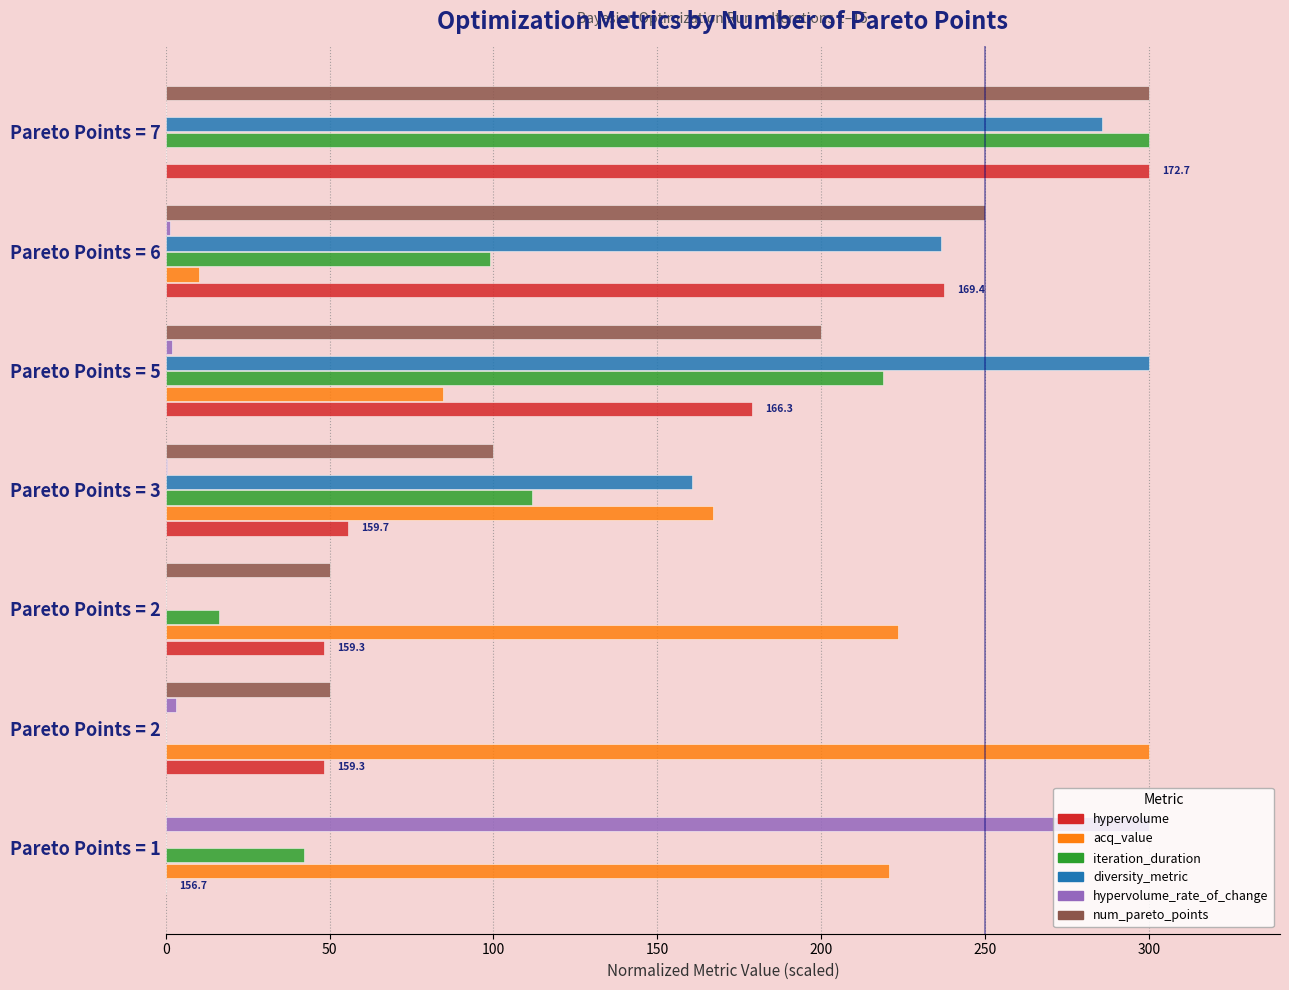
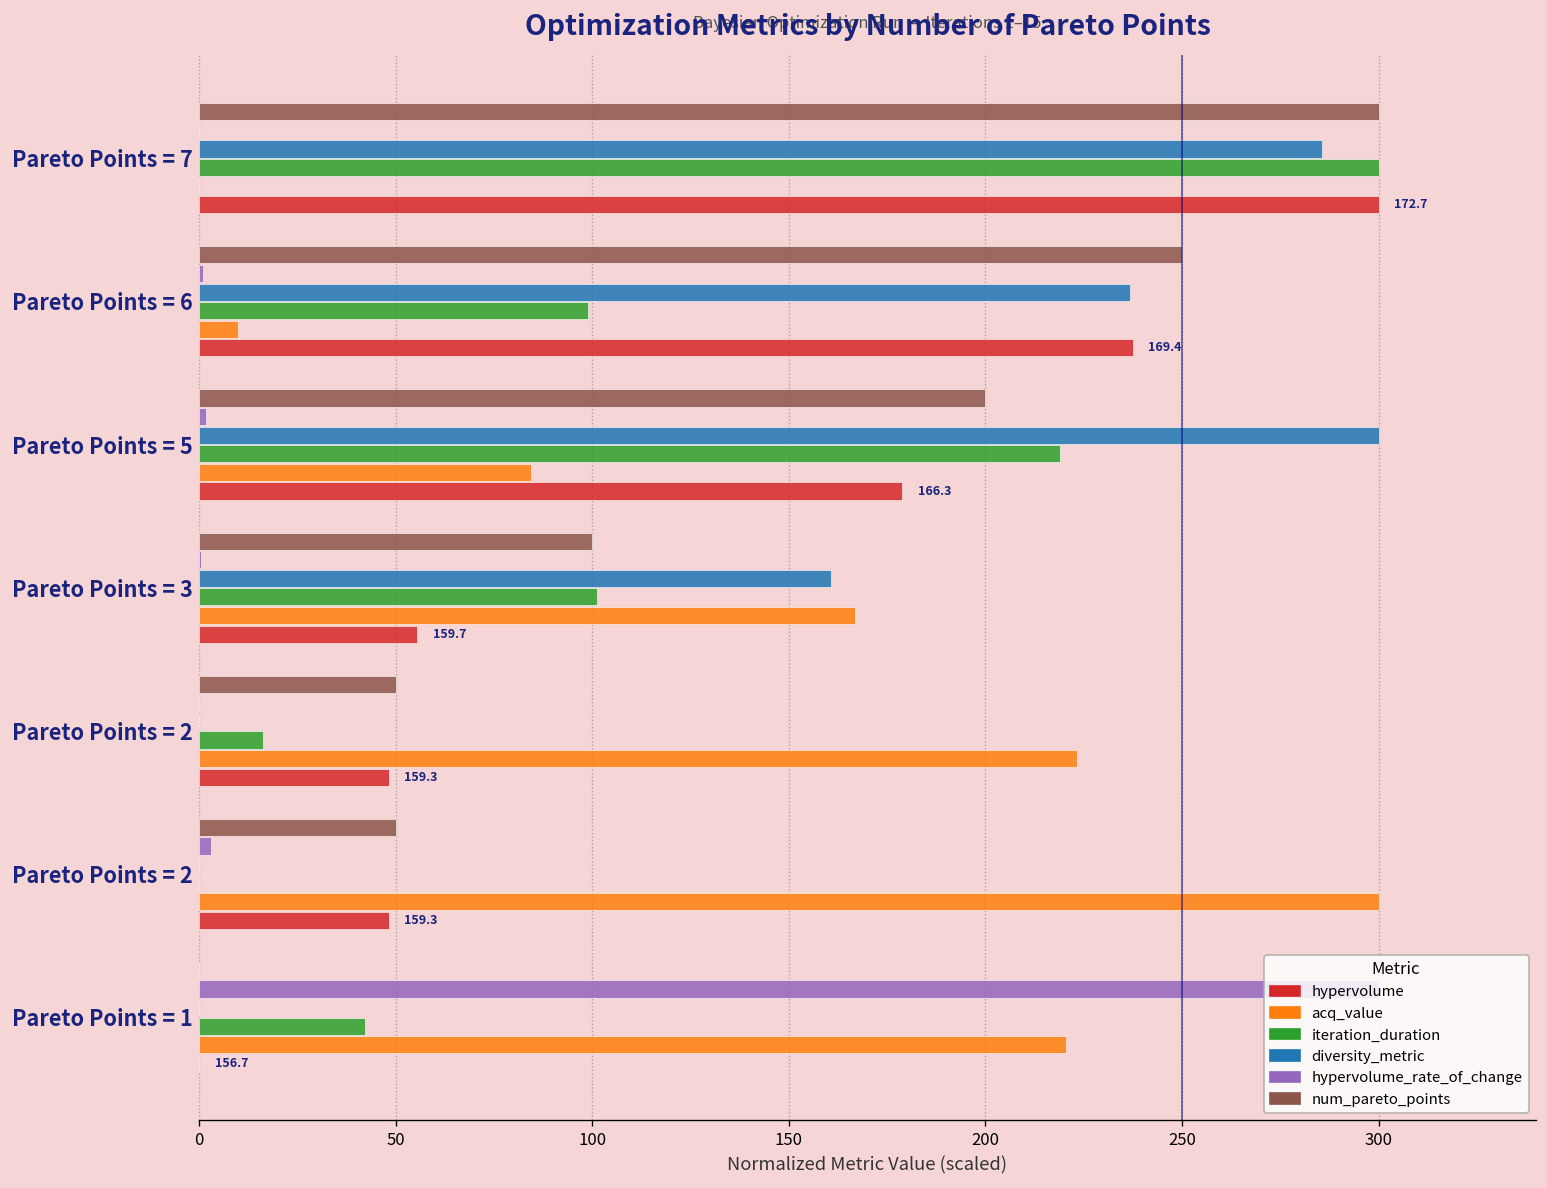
iteration_duration, Pareto Points = 3: 112 -> 101
